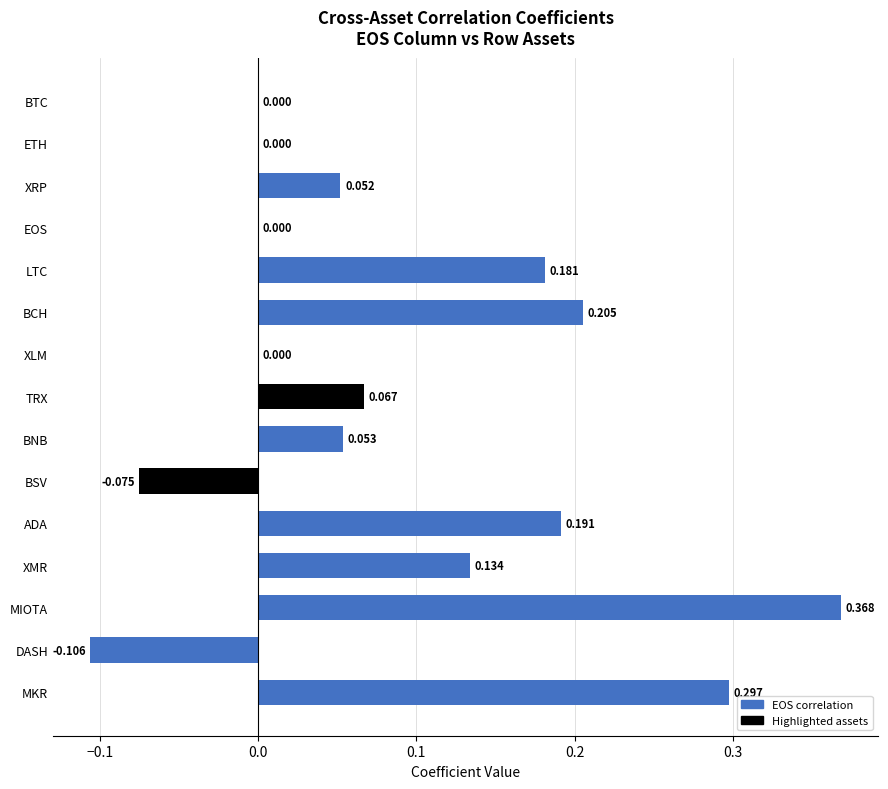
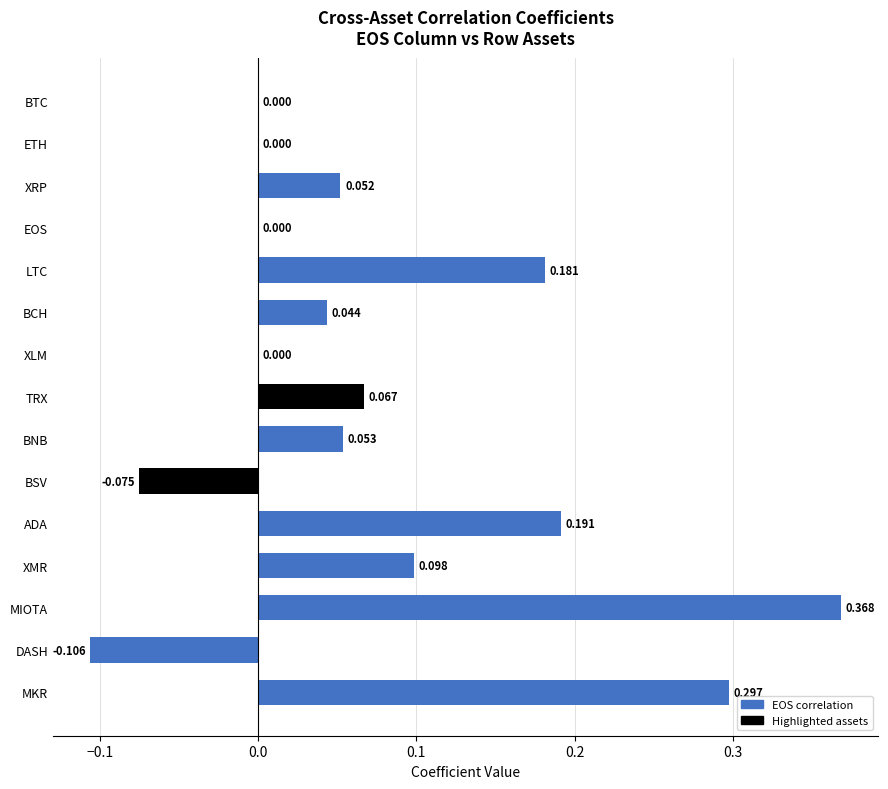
BCH: 0.205 -> 0.044
XMR: 0.134 -> 0.098
